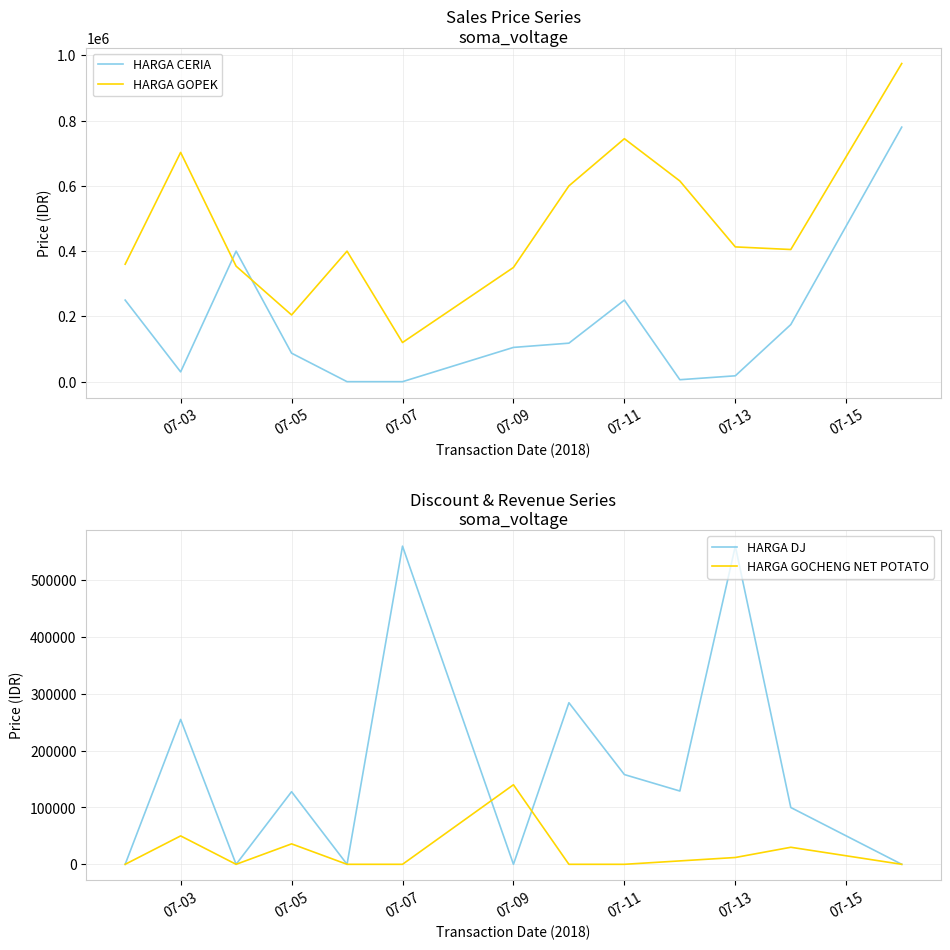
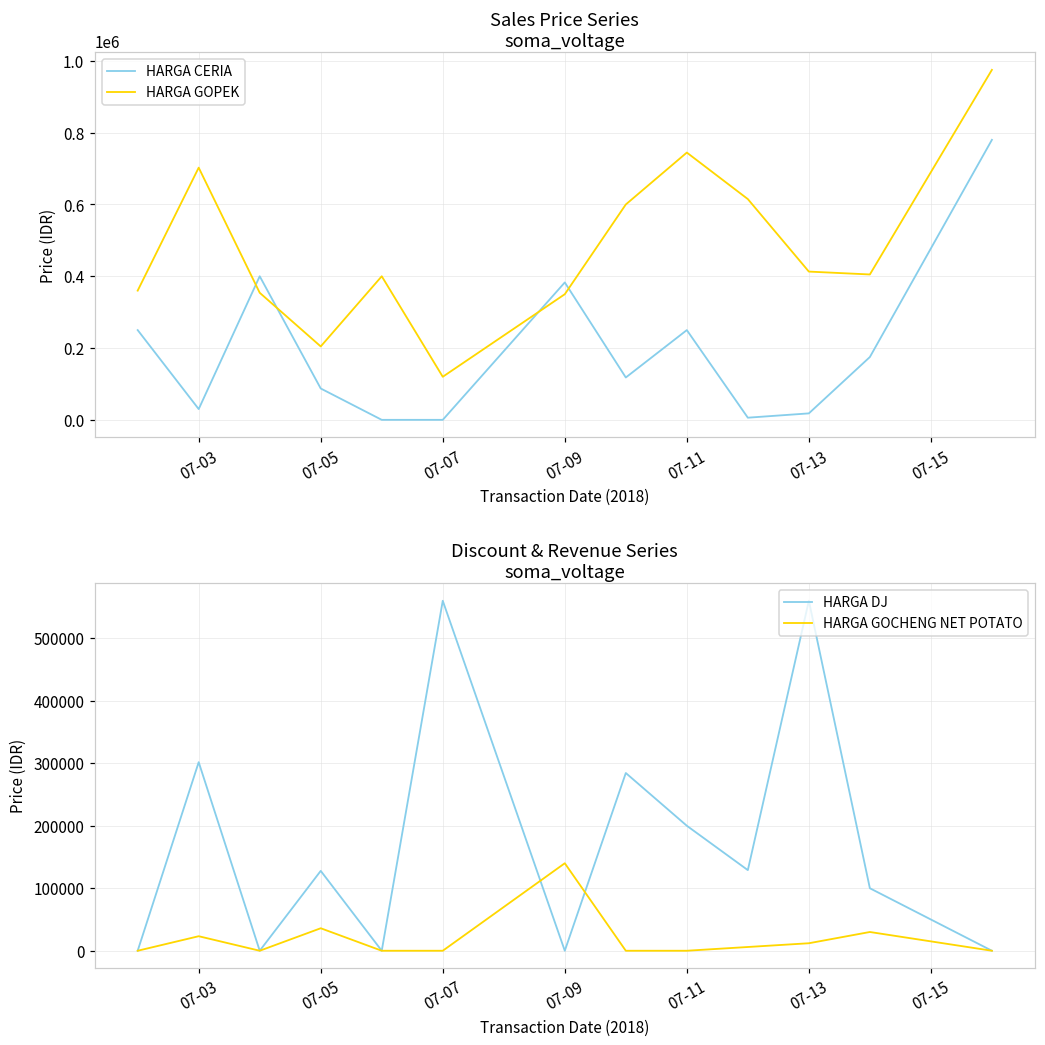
Sales Price Series soma_voltage, HARGA CERIA, 07-09: 110000 -> 380000
Discount & Revenue Series soma_voltage, HARGA DJ, 07-03: 260000 -> 300000
Discount & Revenue Series soma_voltage, HARGA GOCHENG NET POTATO, 07-03: 50000 -> 20000
Discount & Revenue Series soma_voltage, HARGA DJ, 07-11: 160000 -> 200000
